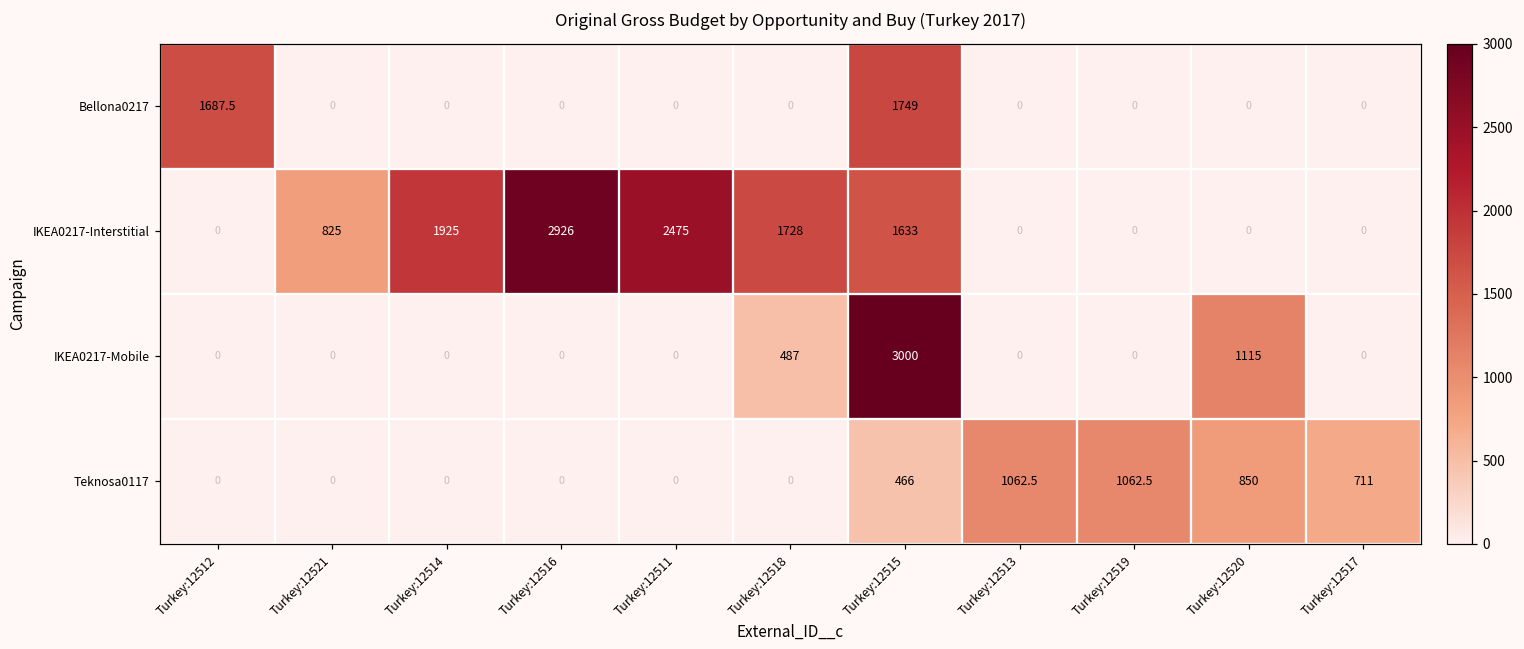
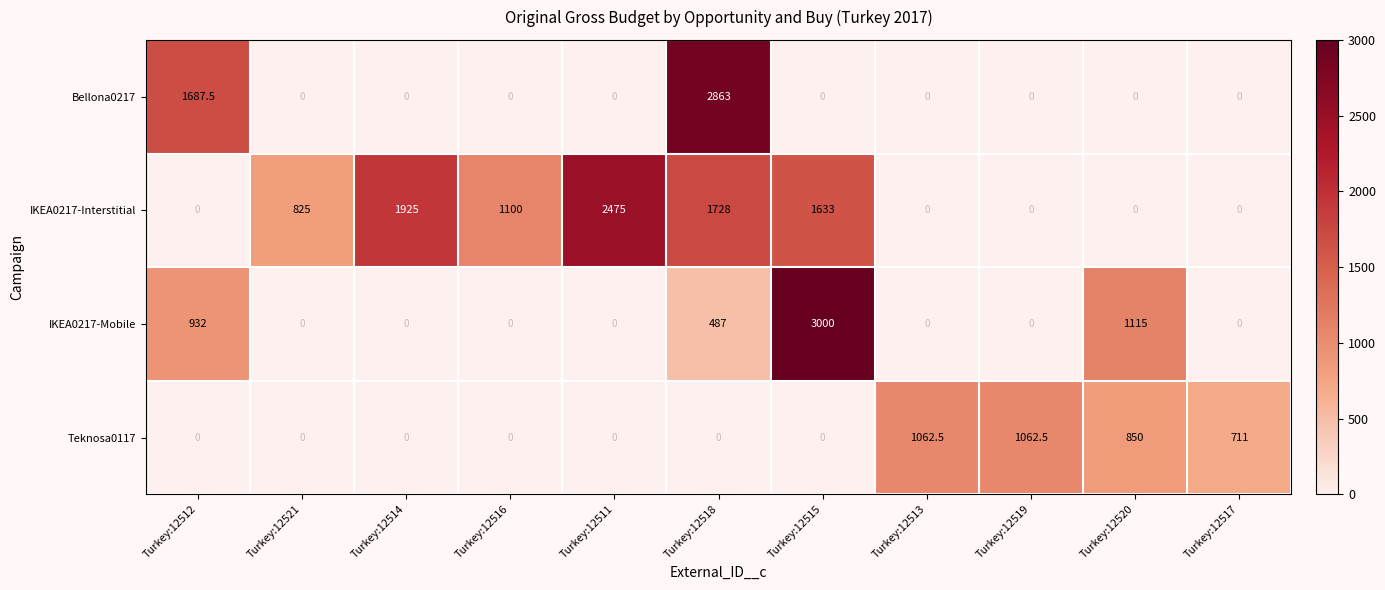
Bellona0217, Turkey:12518: 0 -> 2863
Bellona0217, Turkey:12515: 1749 -> 0
IKEA0217-Interstitial, Turkey:12516: 2926 -> 1100
IKEA0217-Mobile, Turkey:12512: 0 -> 932
Teknosa0117, Turkey:12515: 466 -> 0
